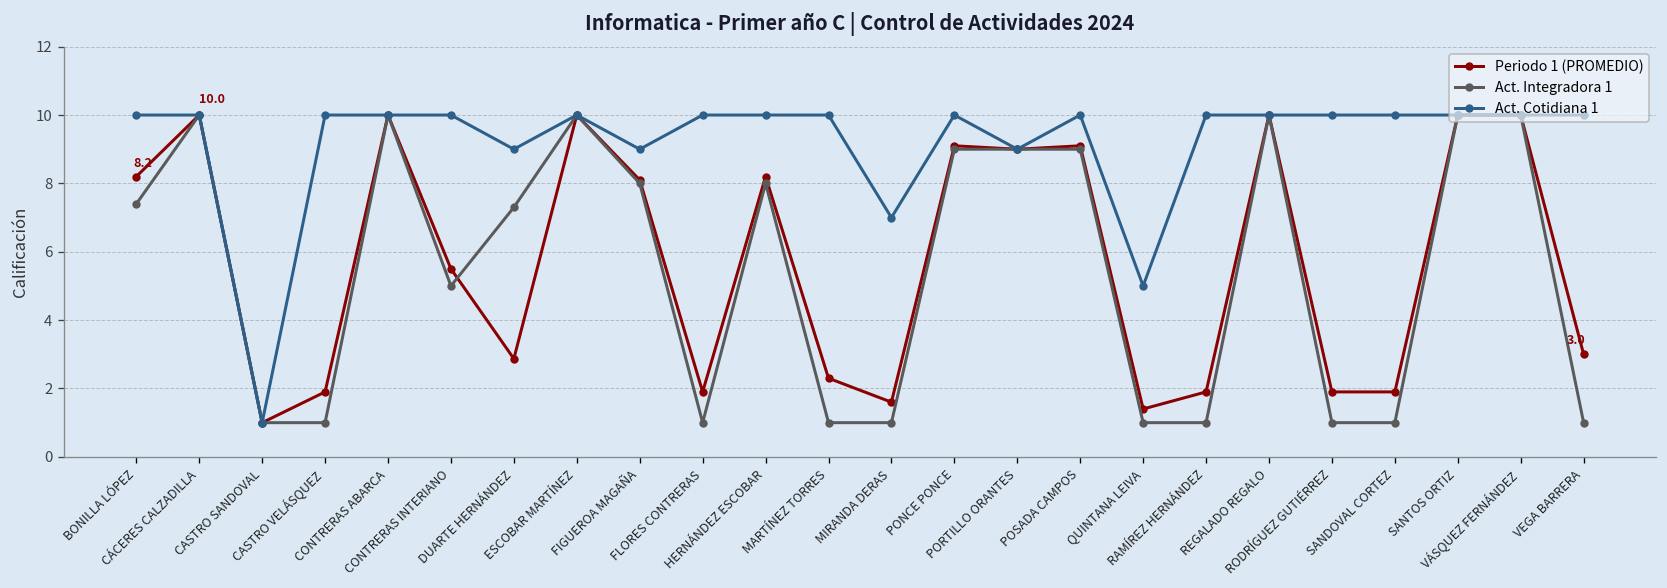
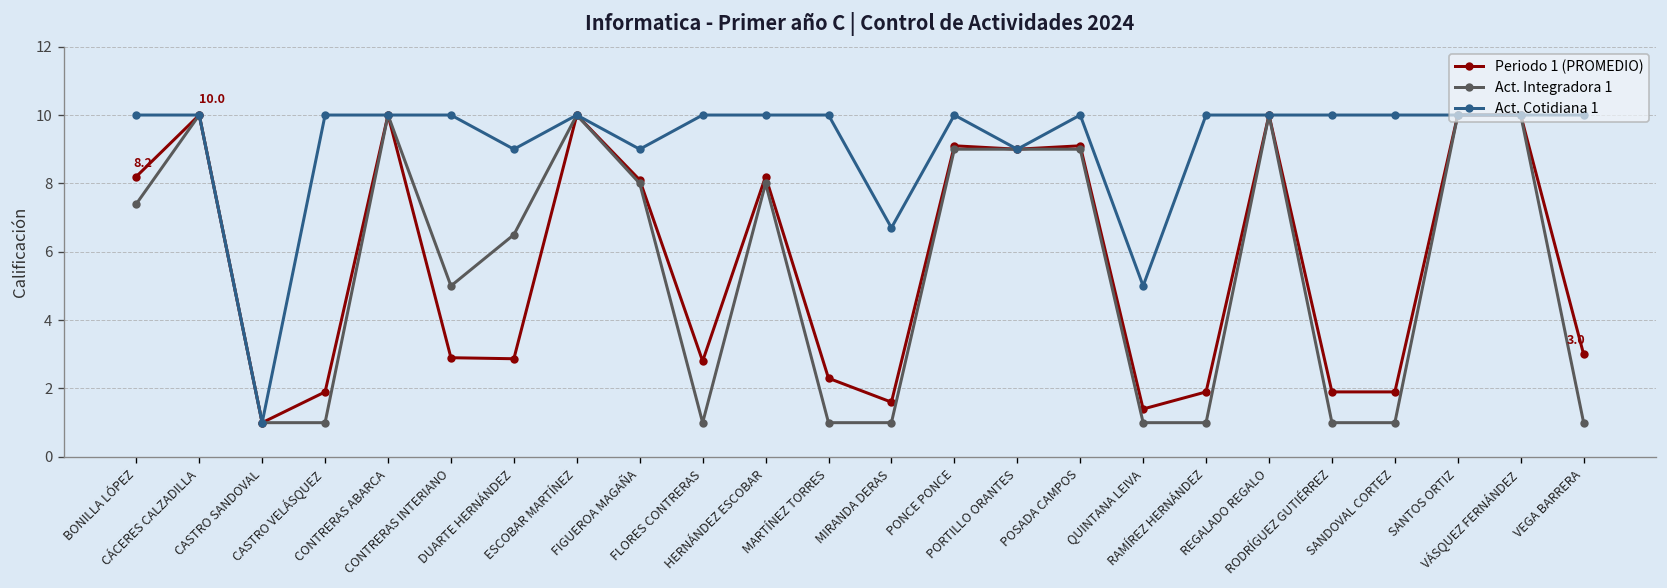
Periodo 1 (PROMEDIO), CONTRERAS INTERIANO: 5.5 -> 2.9
Act. Integradora 1, DUARTE HERNÁNDEZ: 7.3 -> 6.5
Periodo 1 (PROMEDIO), FLORES CONTRERAS: 1.9 -> 2.8
Act. Cotidiana 1, MIRANDA DERAS: 7.0 -> 6.7
